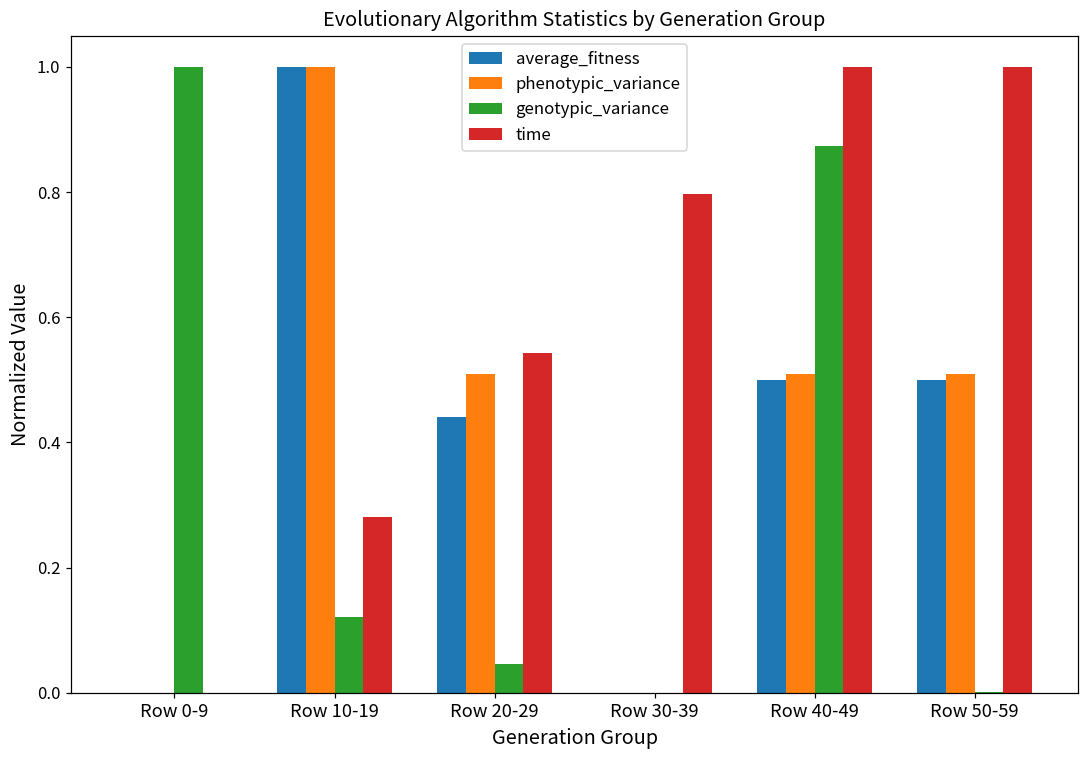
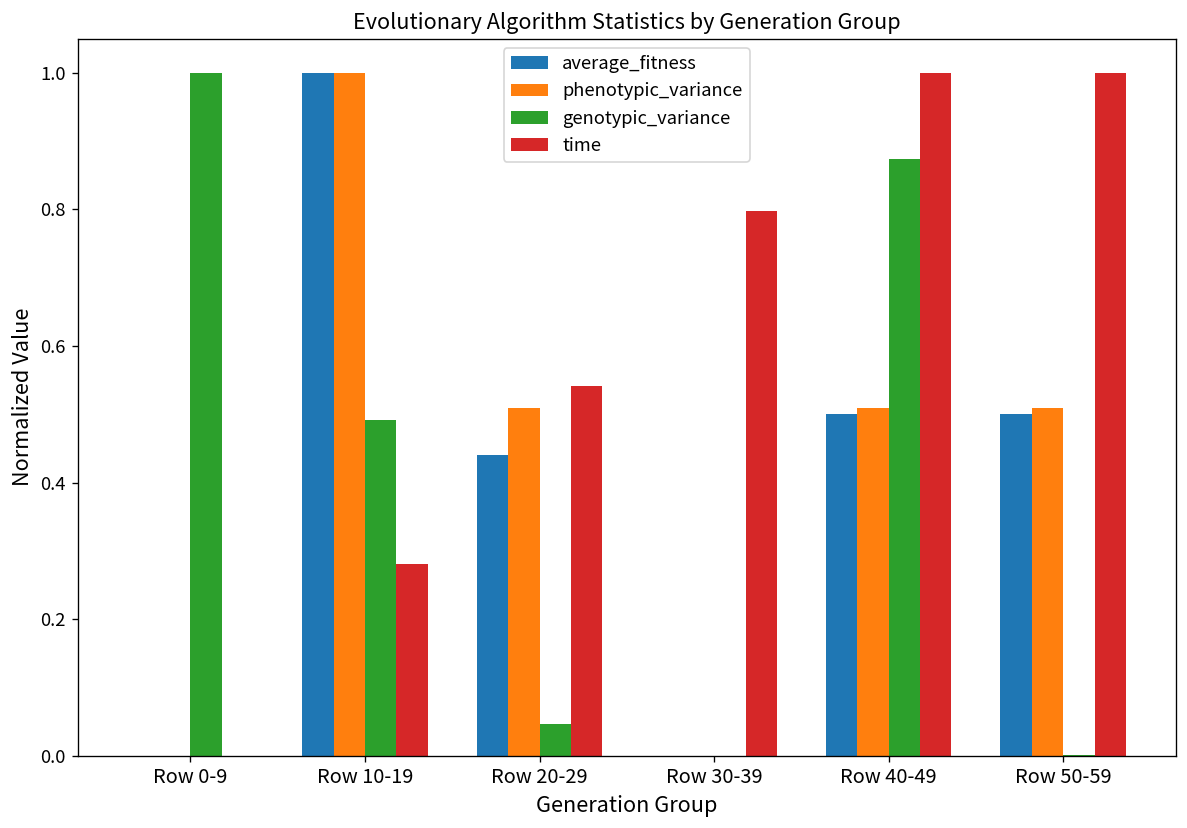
genotypic_variance, Row 10-19: 0.12 -> 0.49
